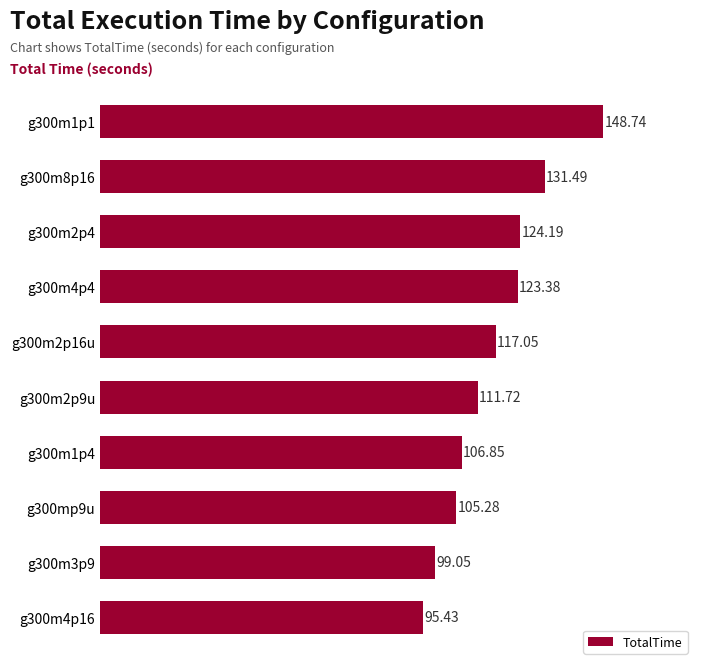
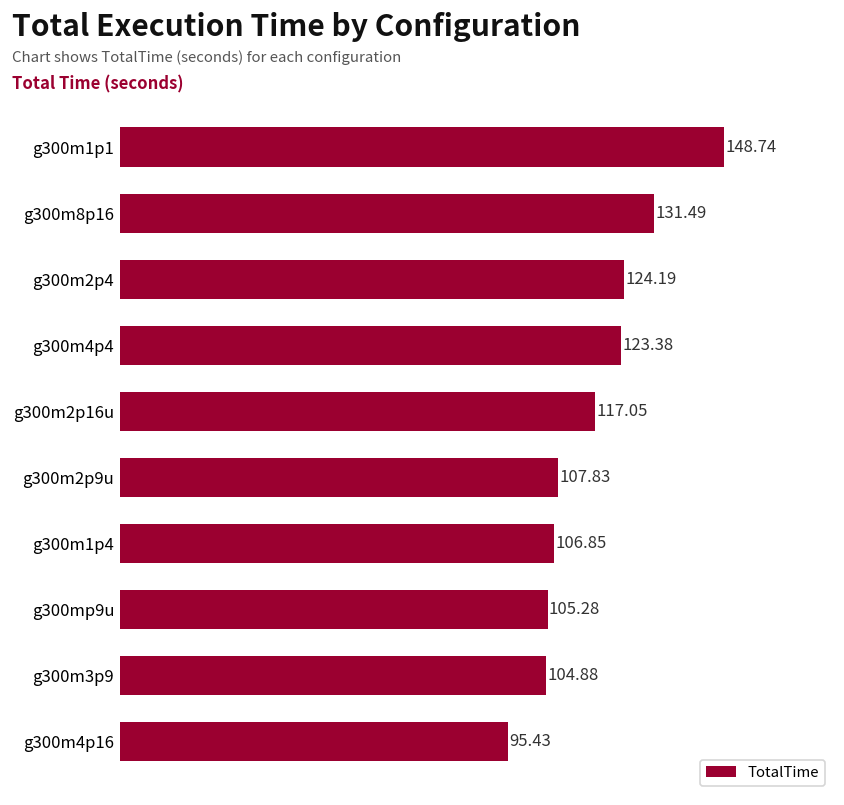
g300m2p9u: 111.72 -> 107.83
g300m3p9: 99.05 -> 104.88
